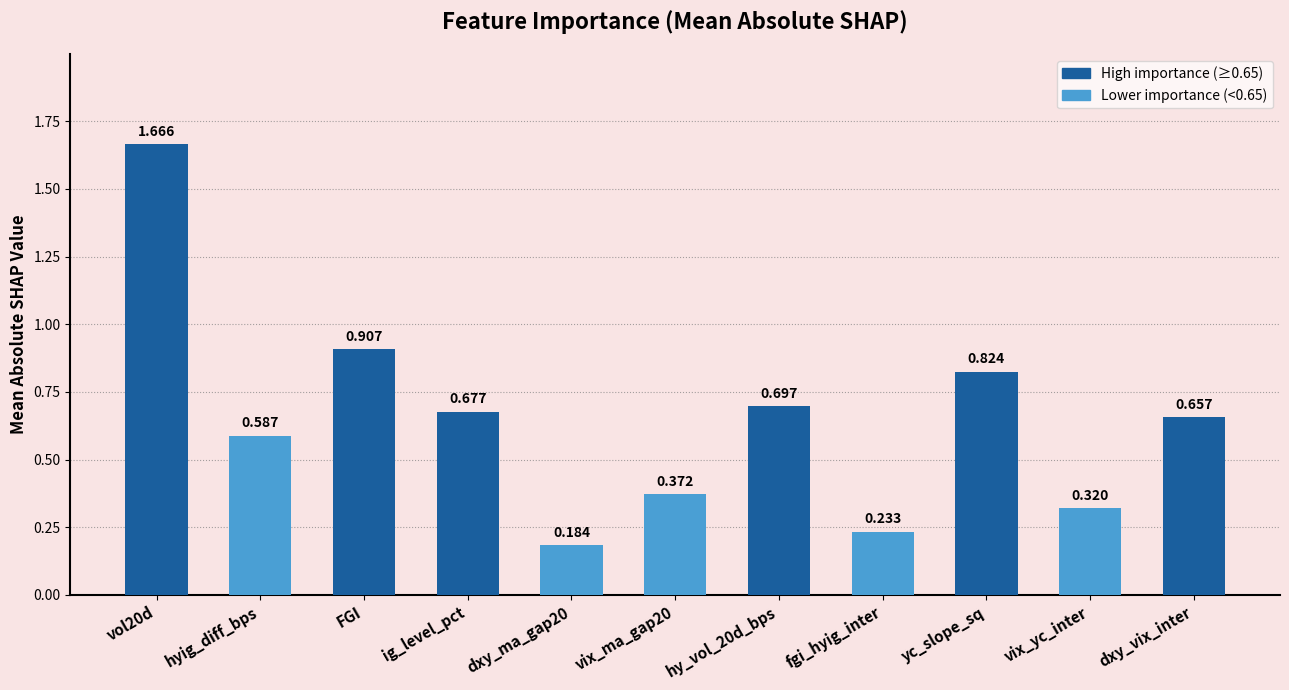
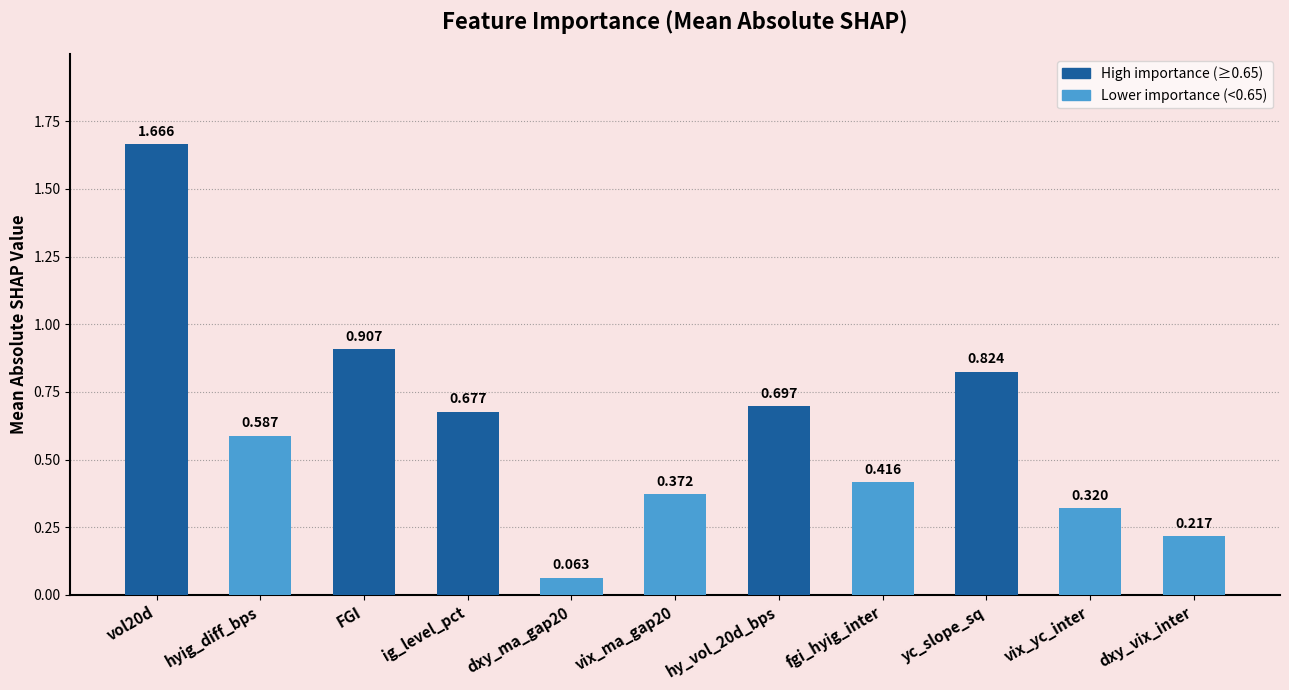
dxy_ma_gap20: 0.184 -> 0.063
fgi_hyig_inter: 0.233 -> 0.416
dxy_vix_inter: 0.657 -> 0.217
